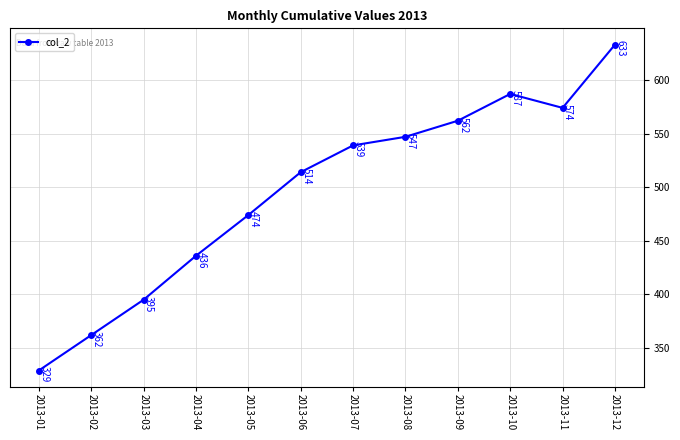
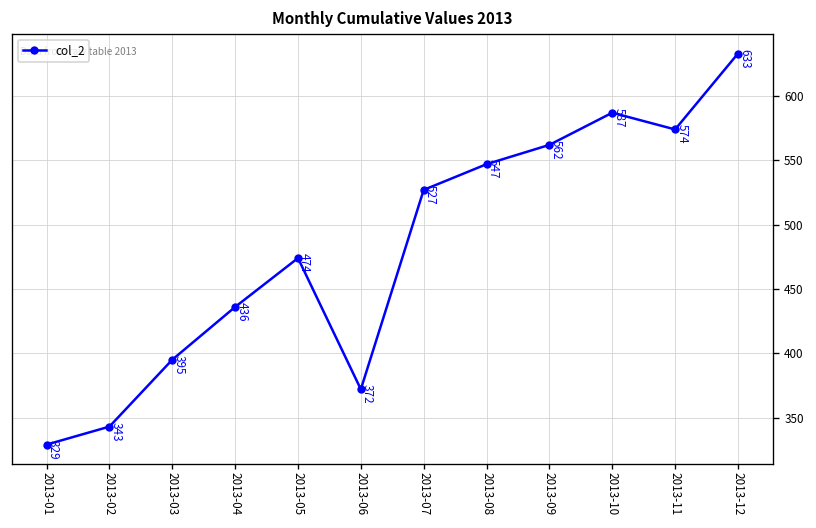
2013-02: 362 -> 343
2013-06: 514 -> 372
2013-07: 539 -> 527
